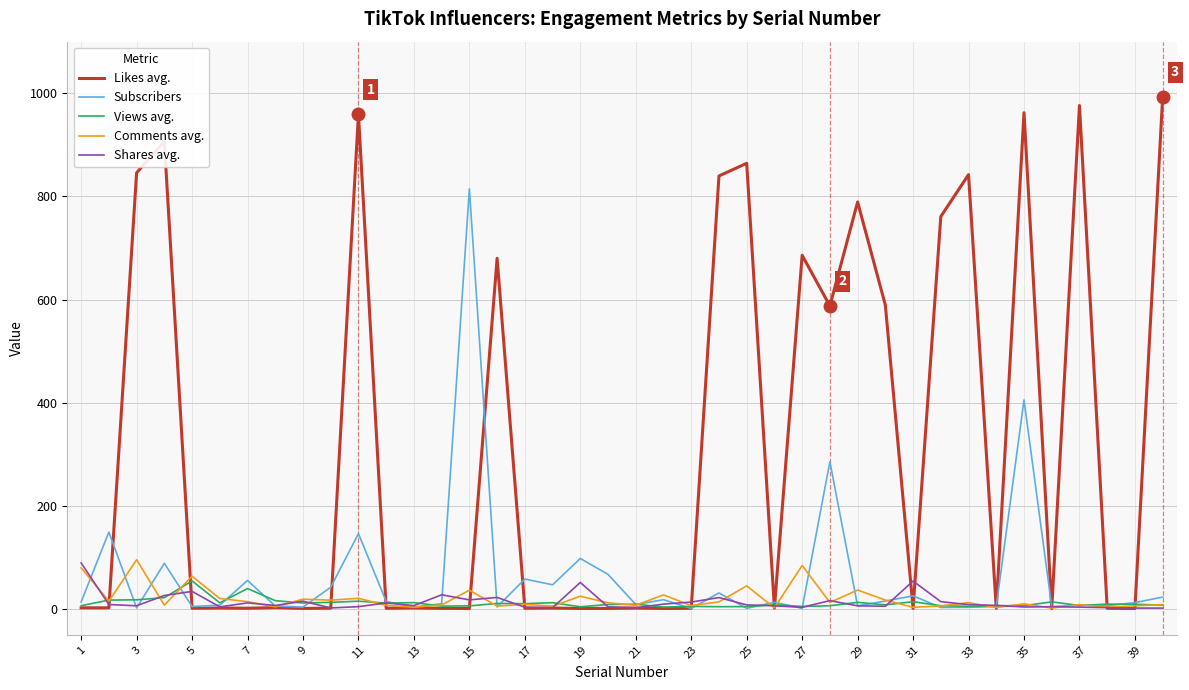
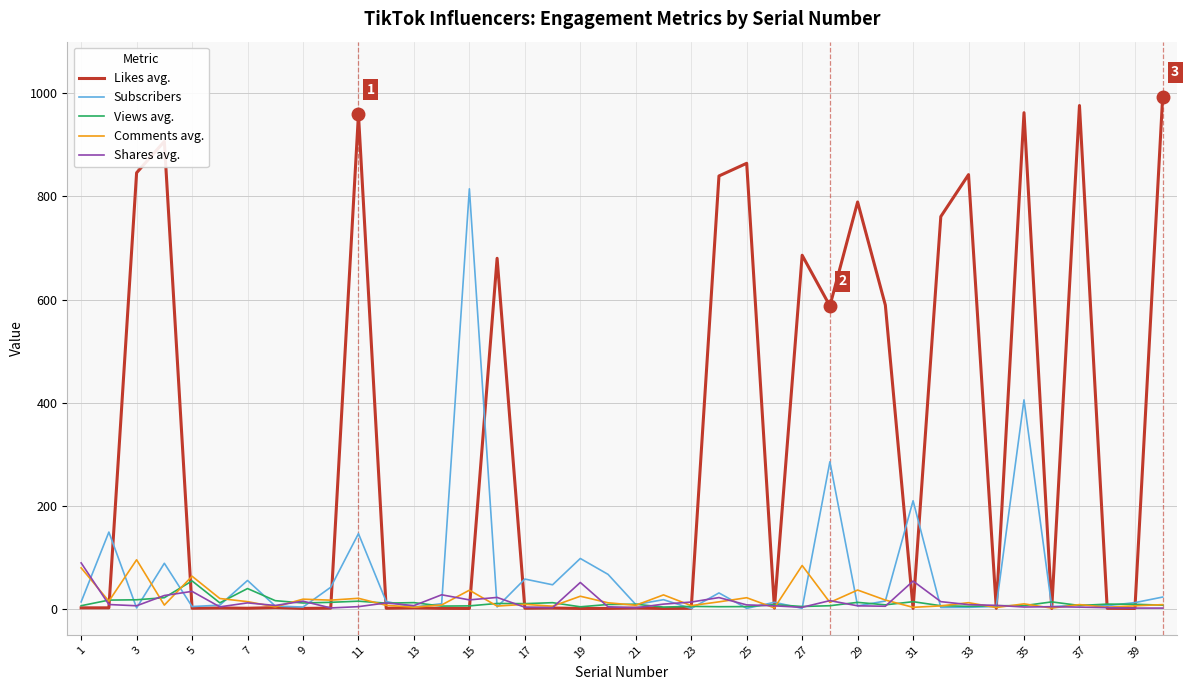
Comments avg., 25: 40 -> 20
Subscribers, 31: 30 -> 210
